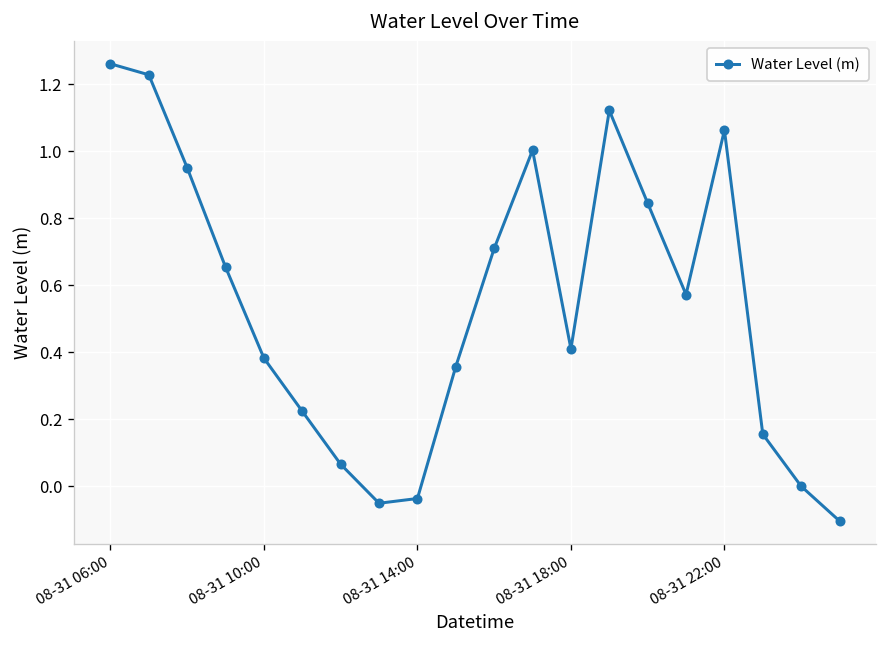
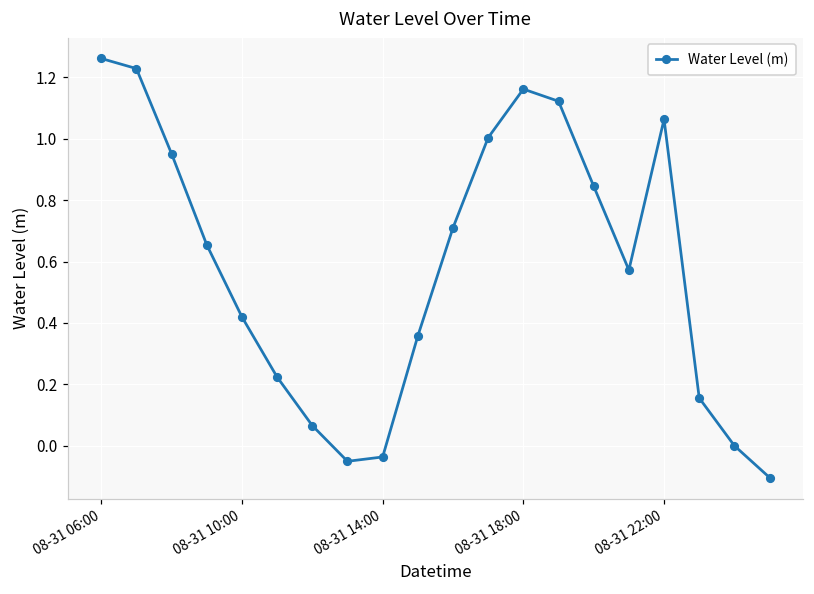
08-31 10:00: 0.38 -> 0.42
08-31 18:00: 0.41 -> 1.16
